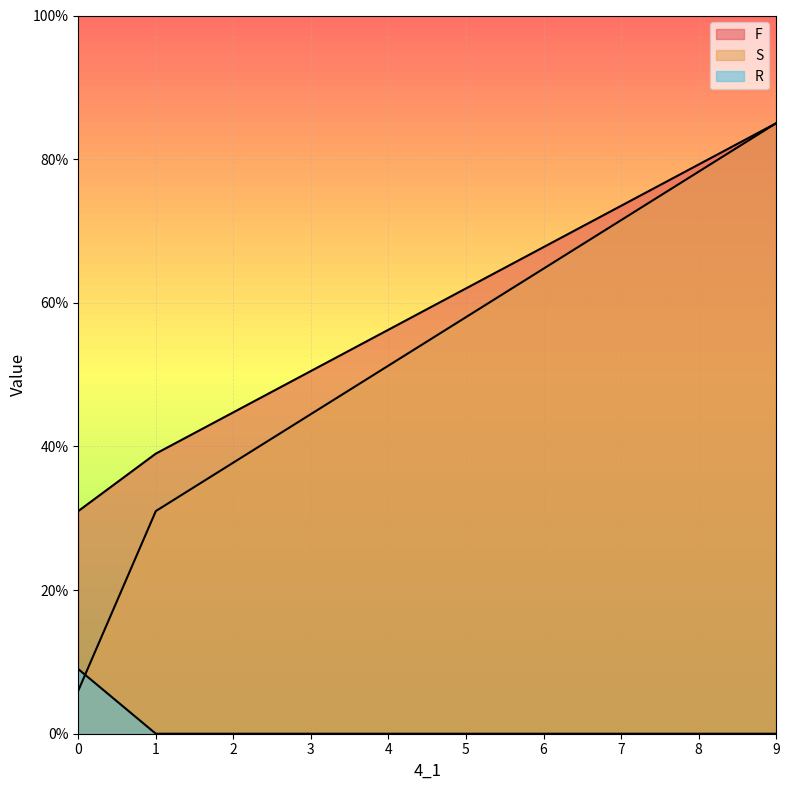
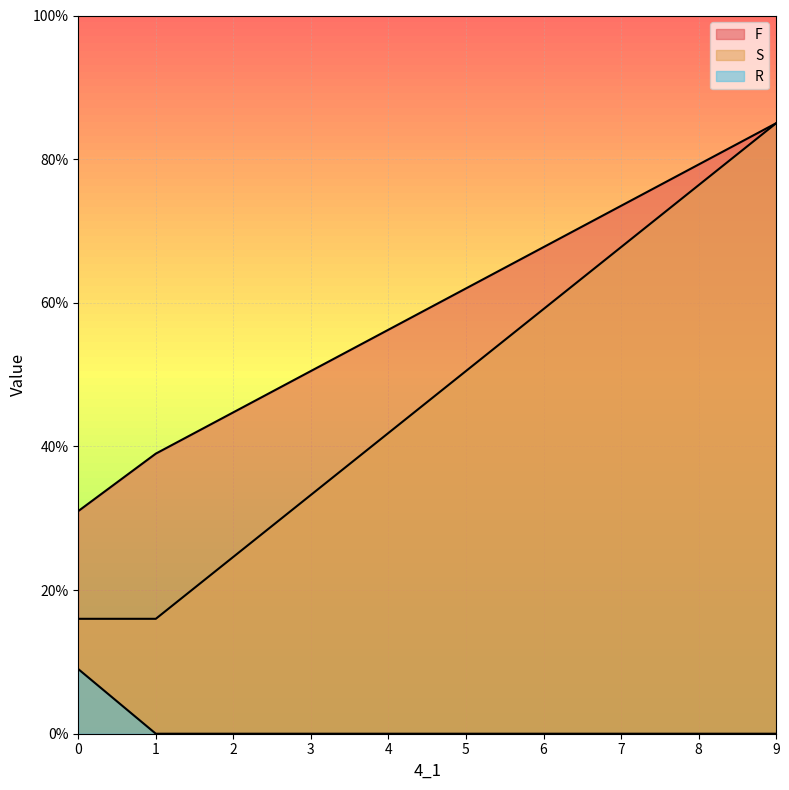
S, 0: 6% -> 16%
S, 1: 31% -> 16%
